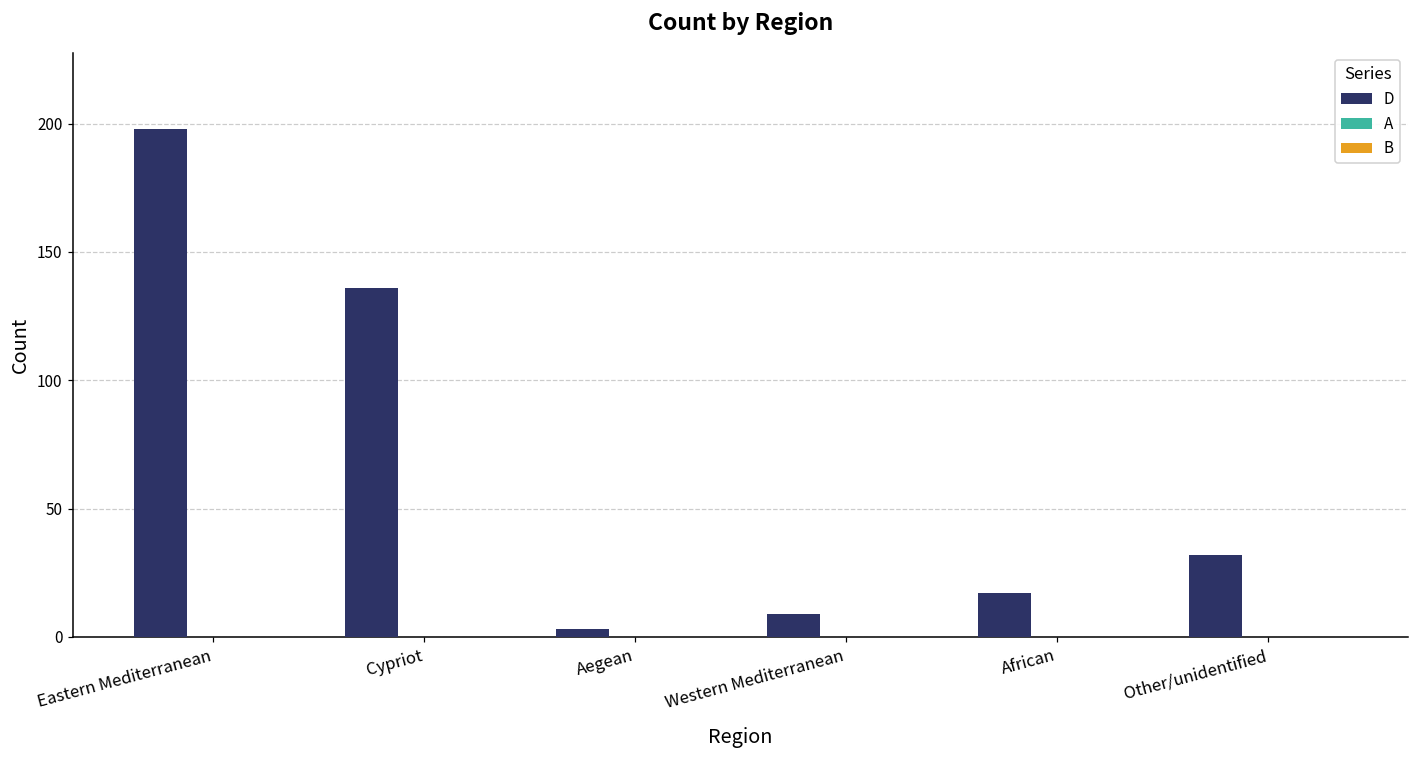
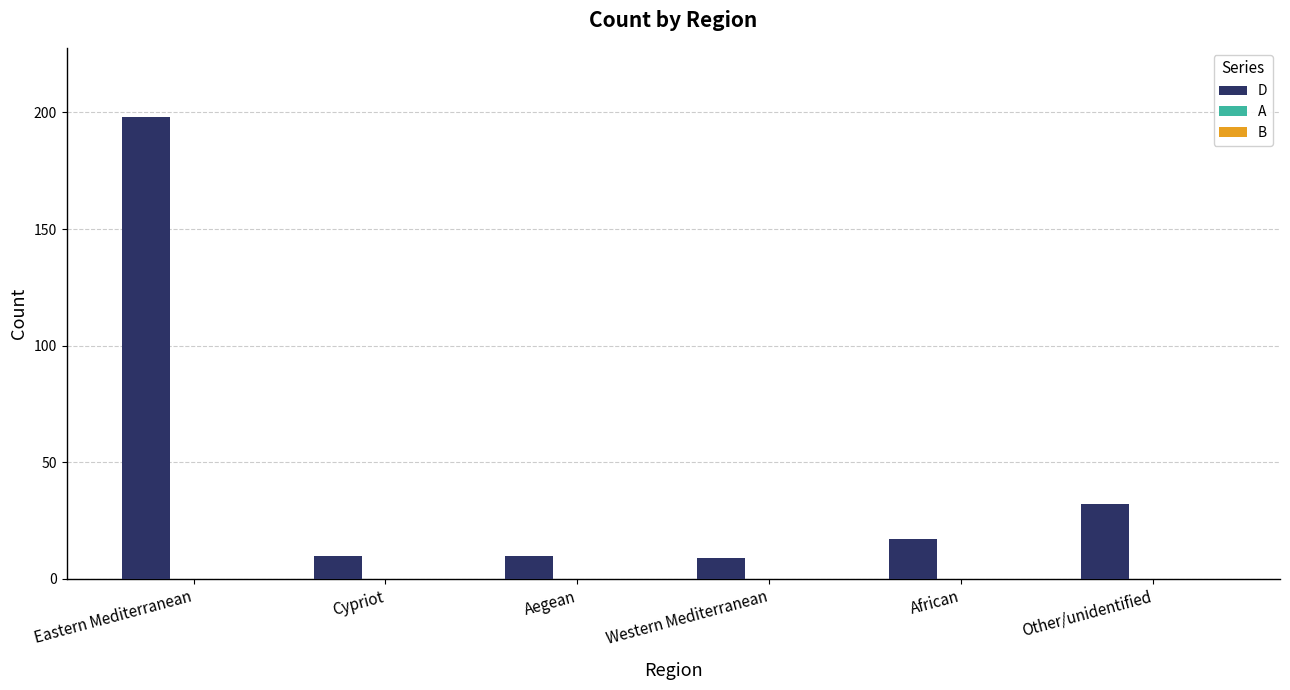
D, Cypriot: 136 -> 10
D, Aegean: 3 -> 10
